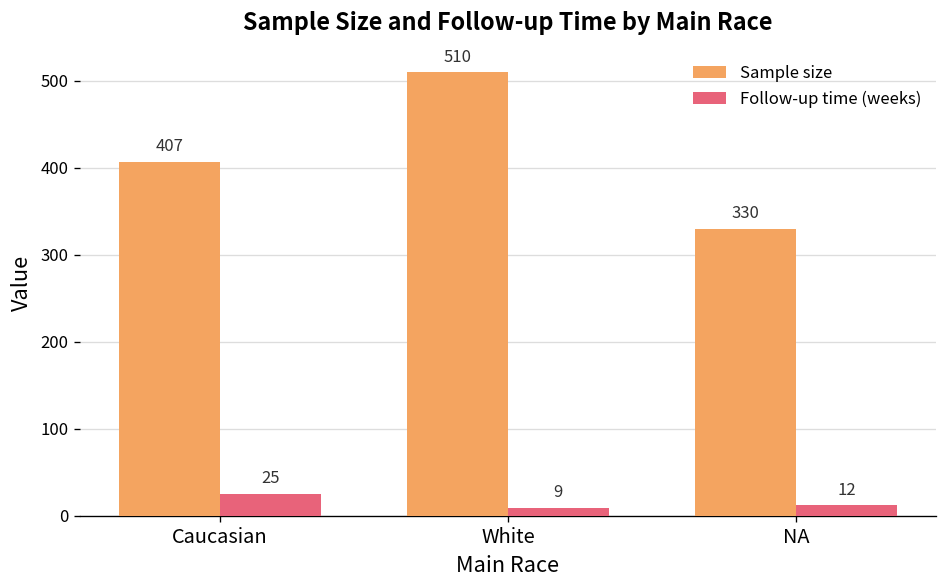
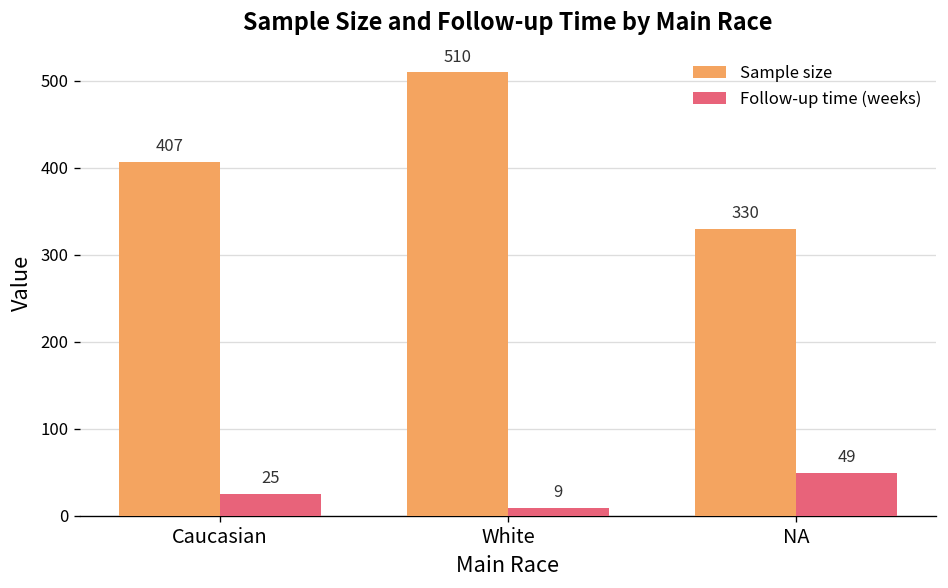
Follow-up time (weeks), NA: 12 -> 49
